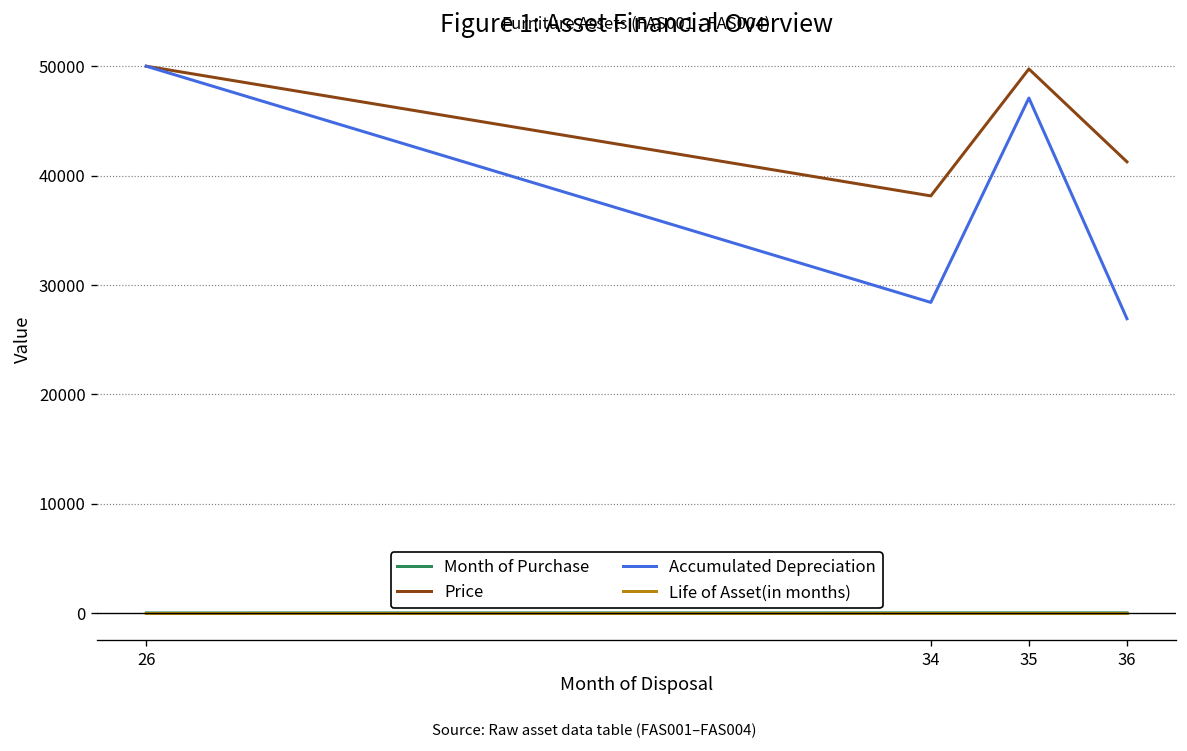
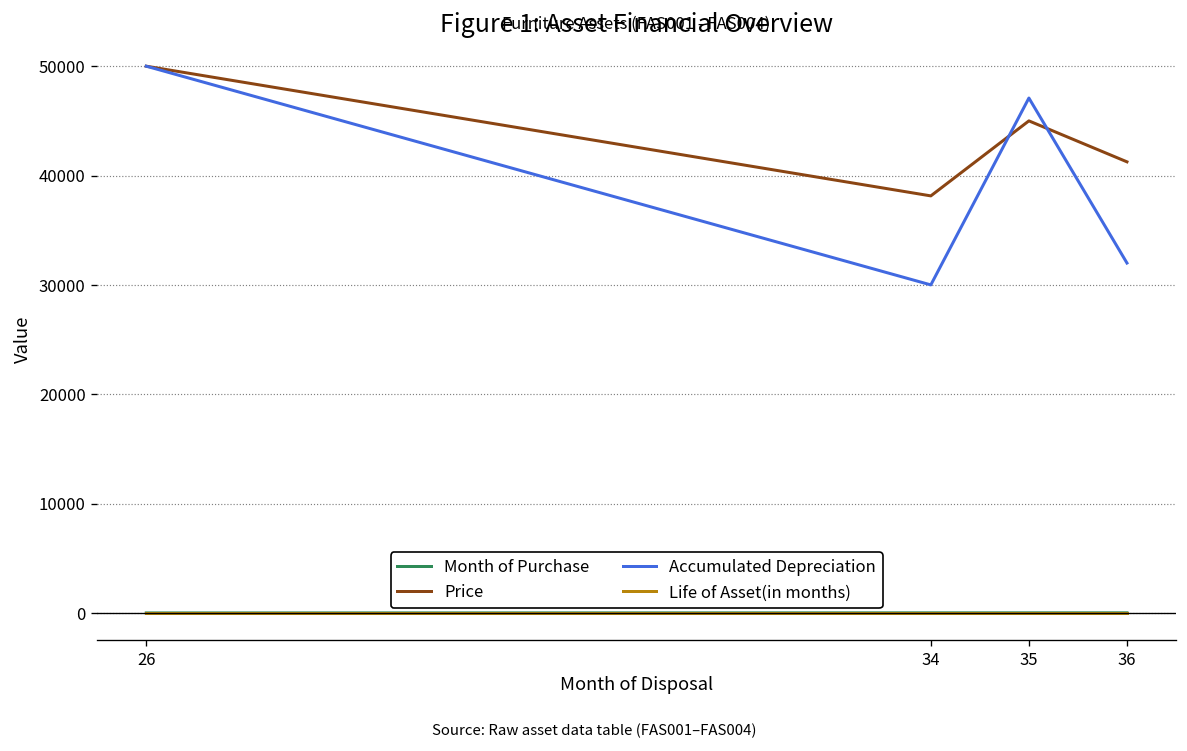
Accumulated Depreciation, 34: 28000 -> 30000
Price, 35: 50000 -> 45000
Accumulated Depreciation, 36: 27000 -> 32000
